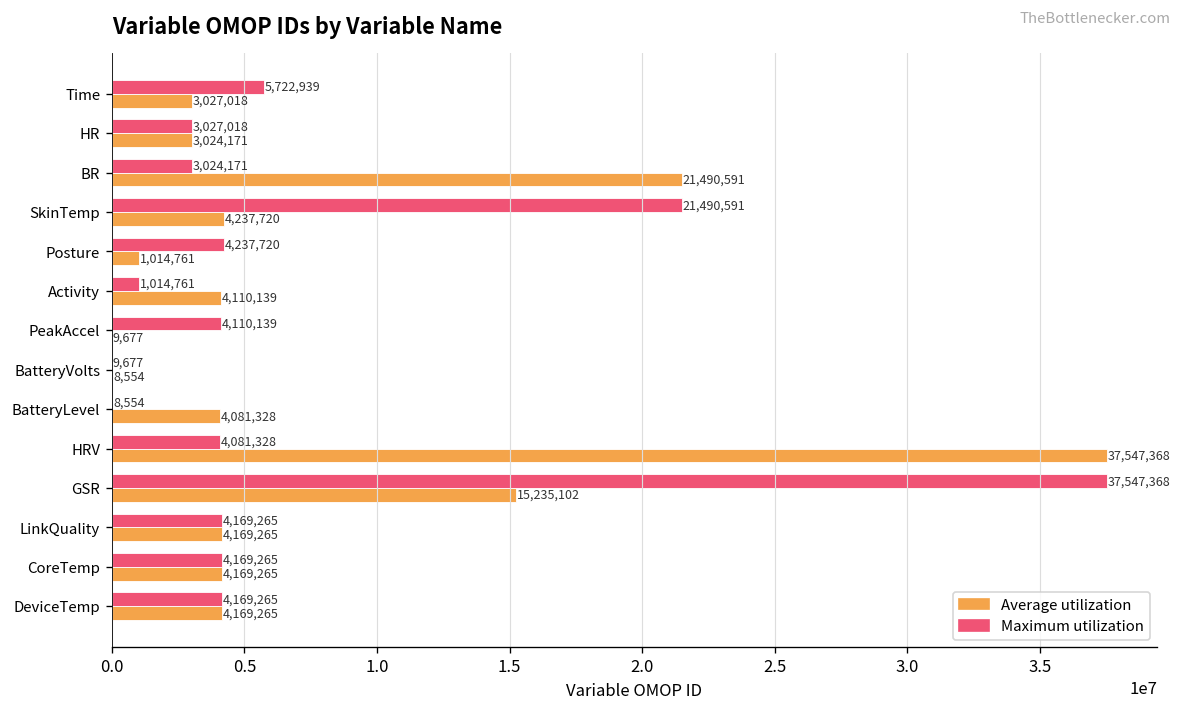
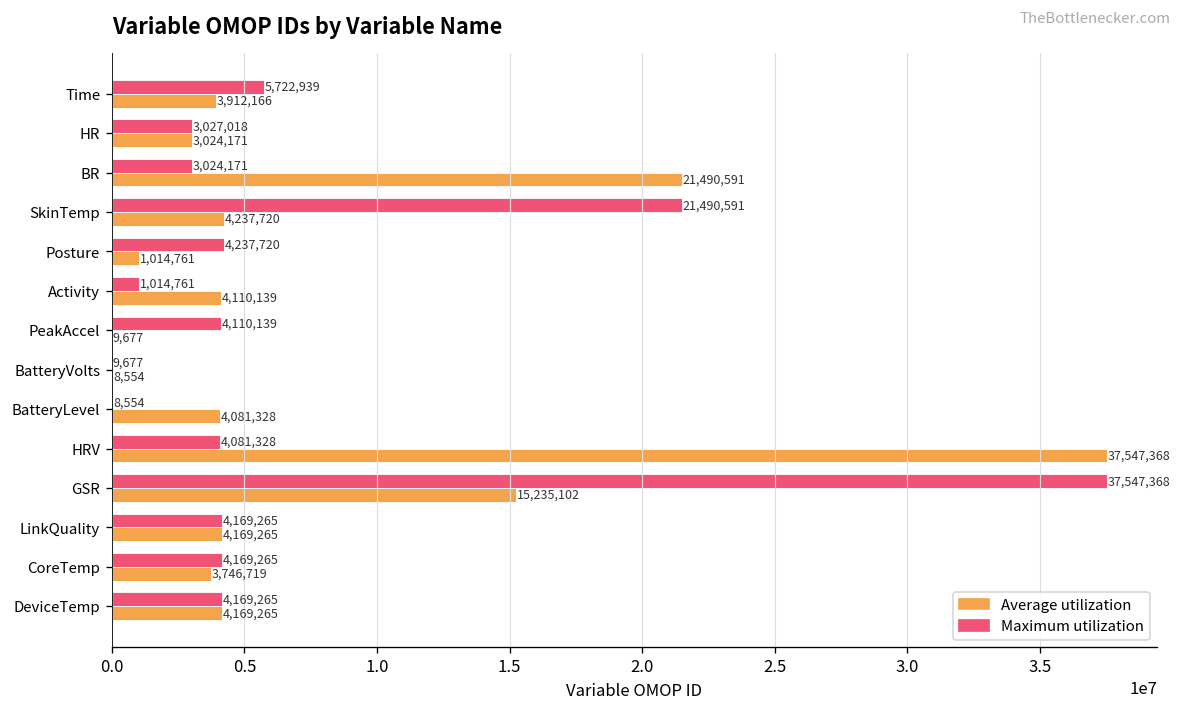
Average utilization, Time: 3,027,018 -> 3,912,166
Average utilization, CoreTemp: 4,169,265 -> 3,746,719
